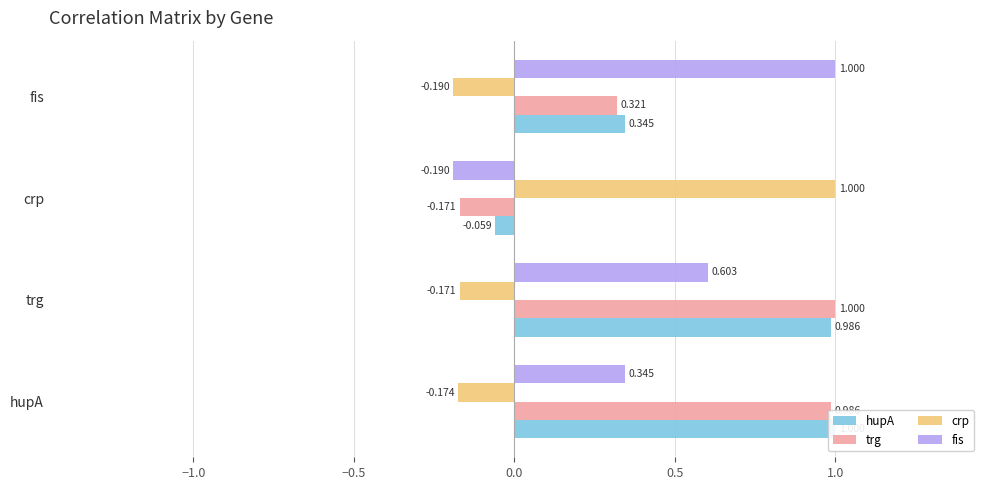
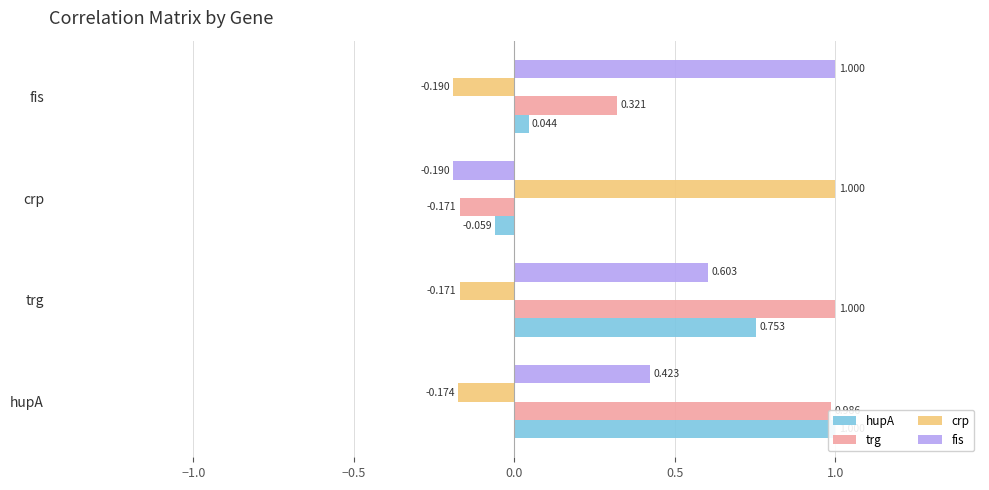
hupA, fis: 0.345 -> 0.044
hupA, trg: 0.986 -> 0.753
fis, hupA: 0.345 -> 0.423
